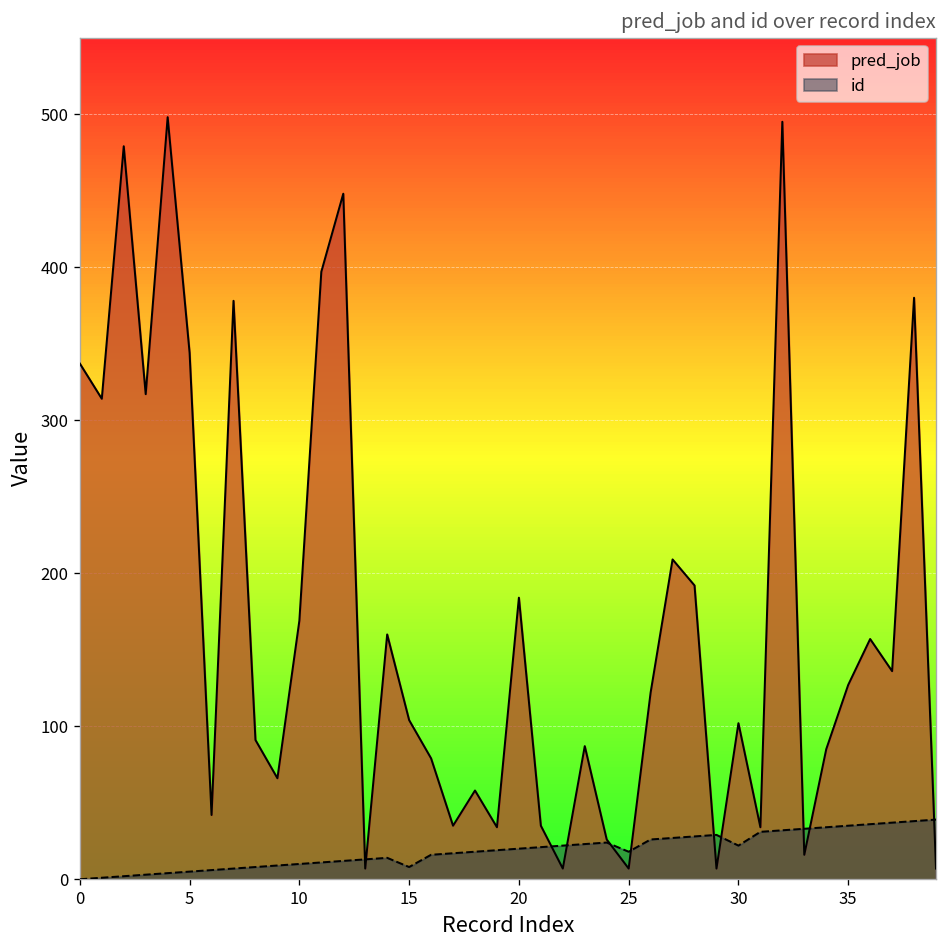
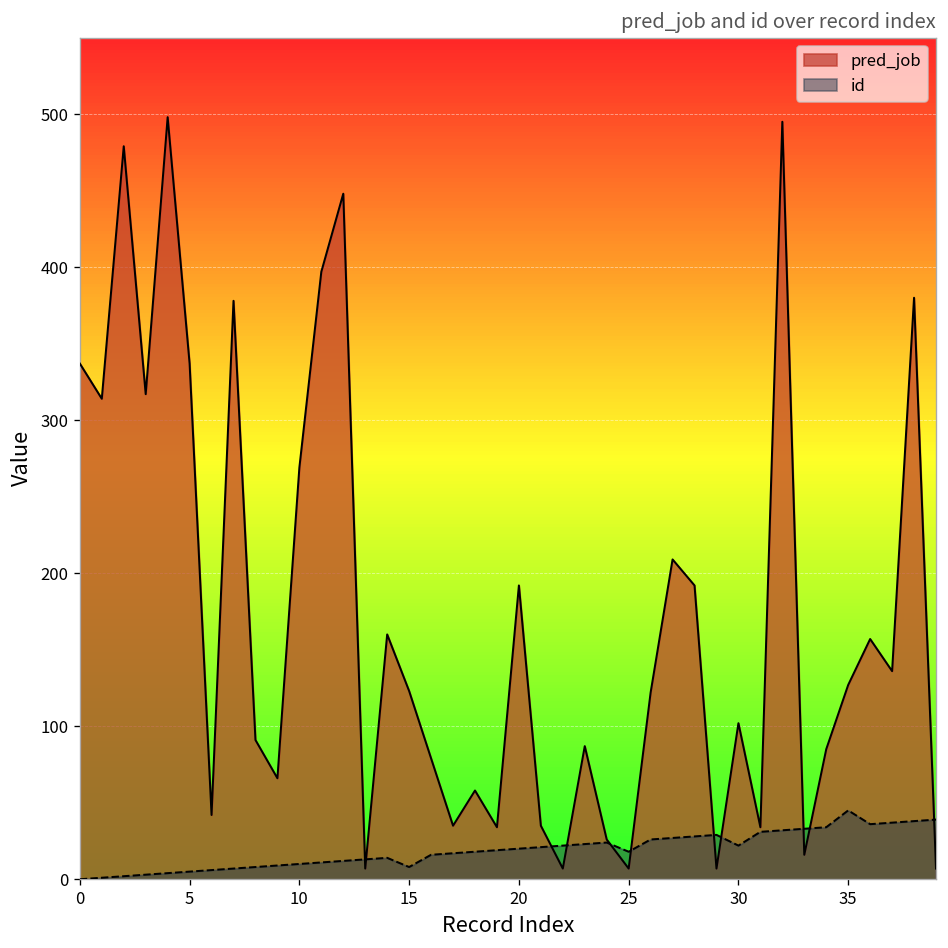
pred_job, 5: 344 -> 337
pred_job, 10: 169 -> 269
pred_job, 15: 104 -> 123
pred_job, 20: 184 -> 192
id, 35: 35 -> 45
